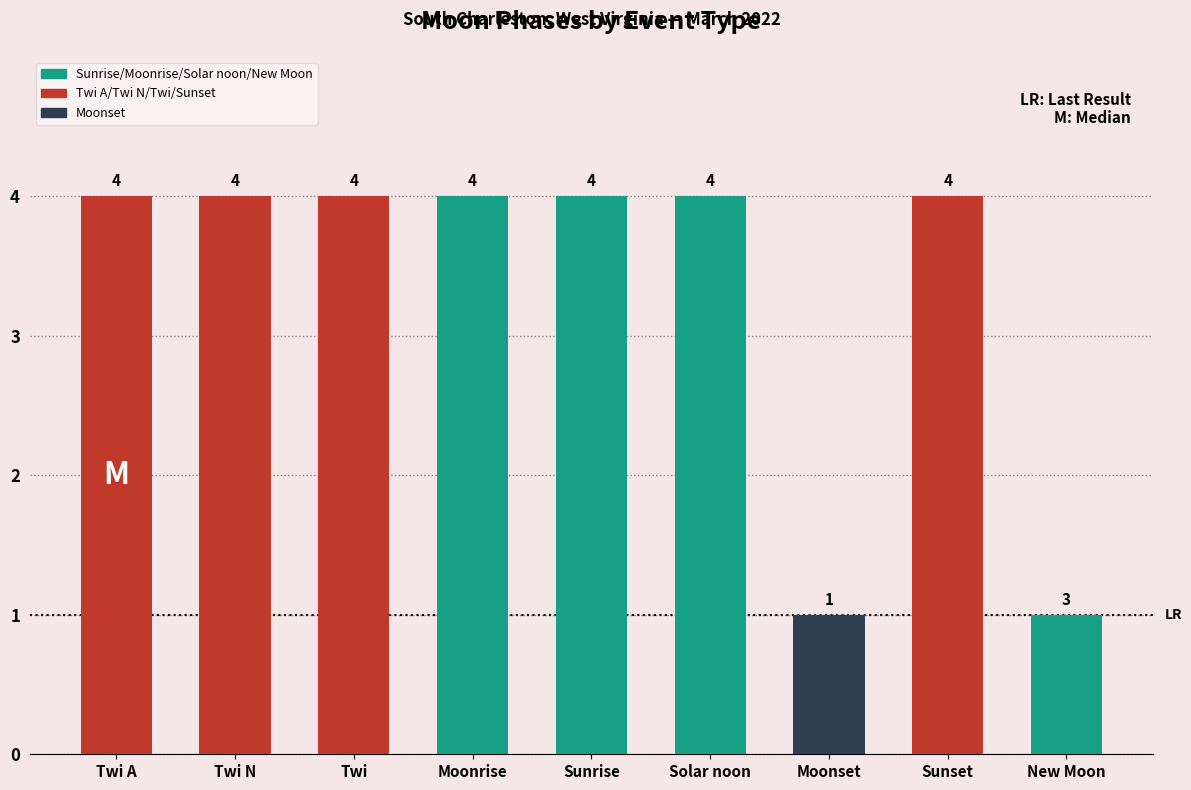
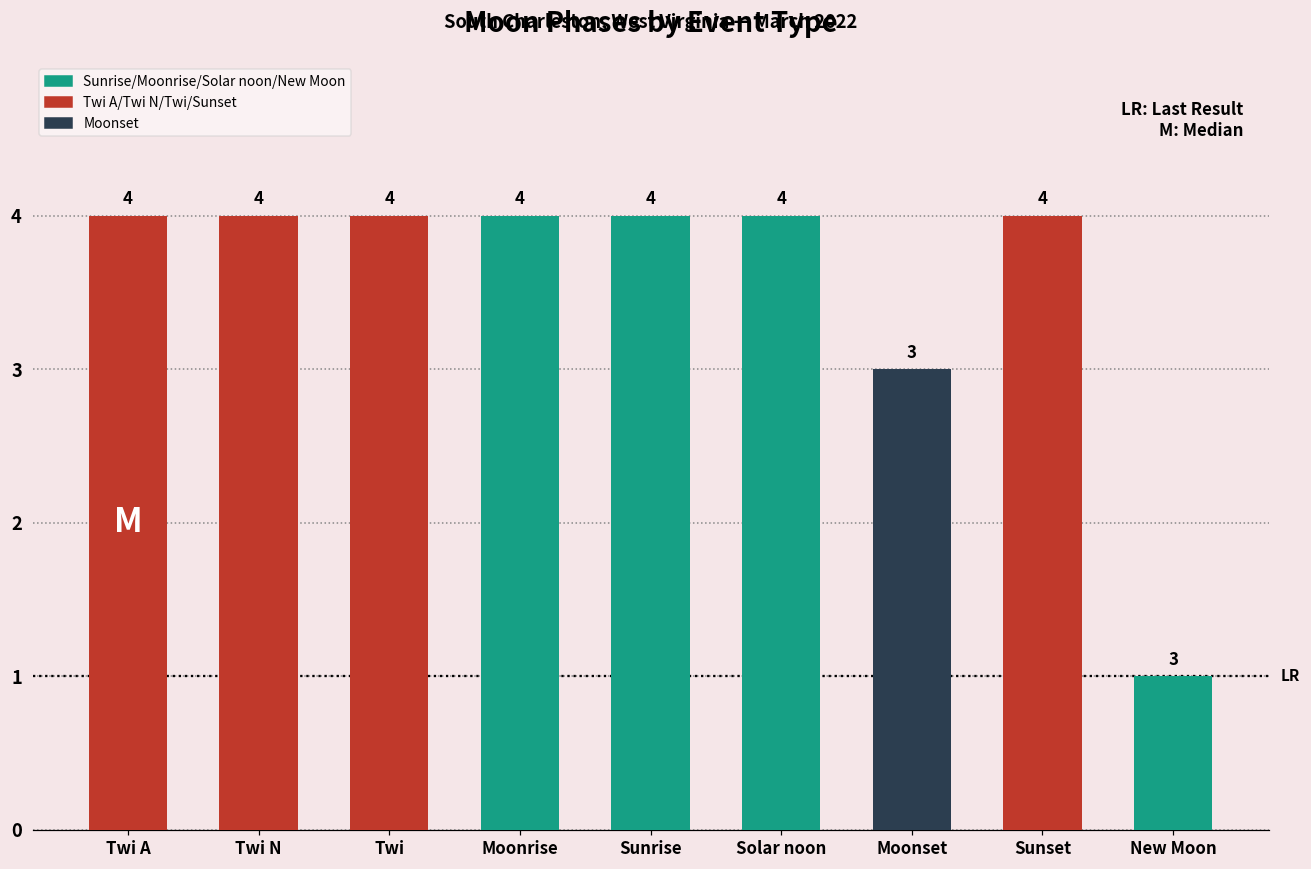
Moonset: 1 -> 3
